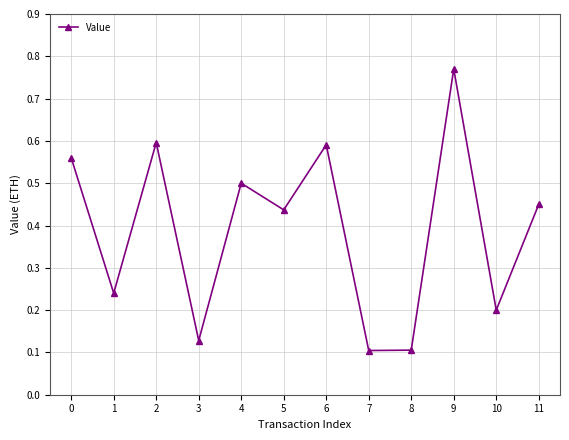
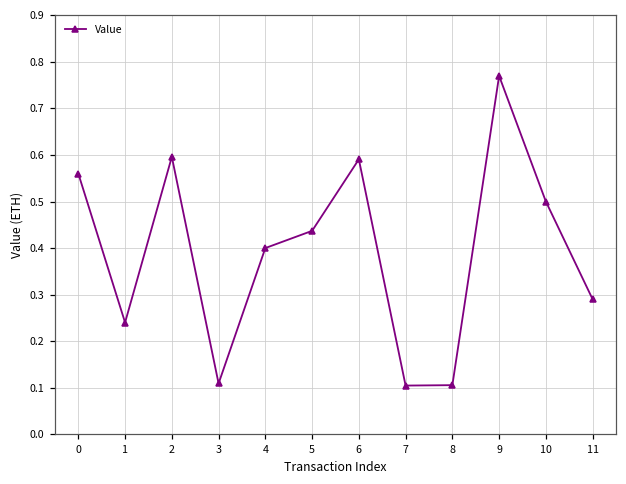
3: 0.13 -> 0.11
4: 0.5 -> 0.4
10: 0.2 -> 0.5
11: 0.45 -> 0.29
